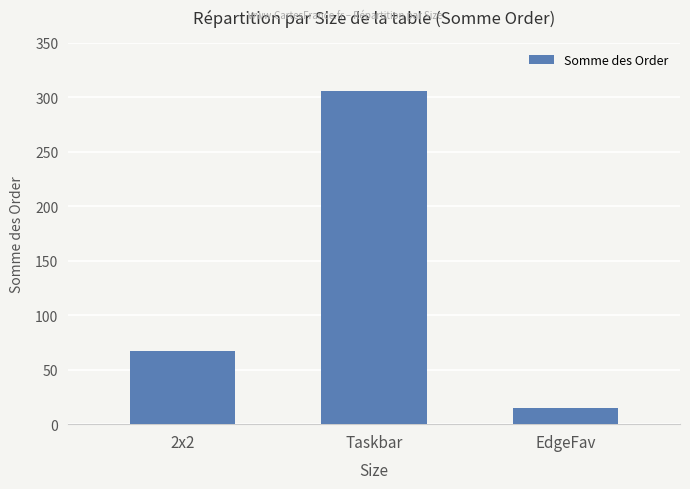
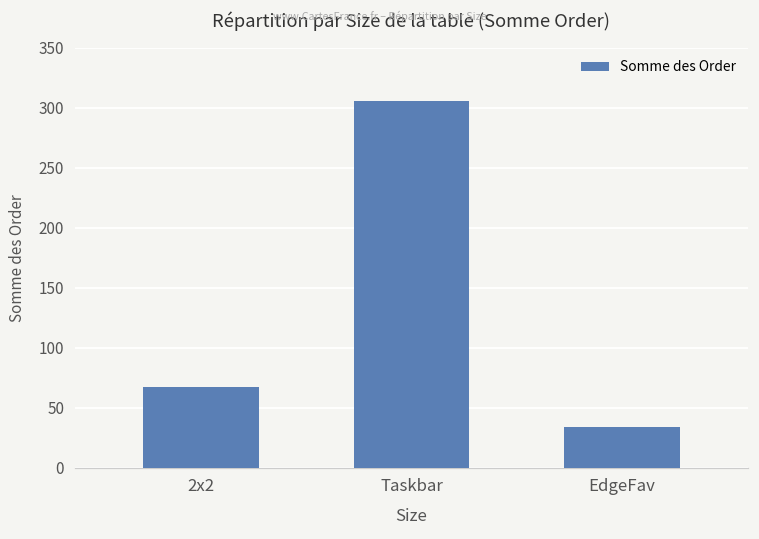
EdgeFav: 15 -> 34
